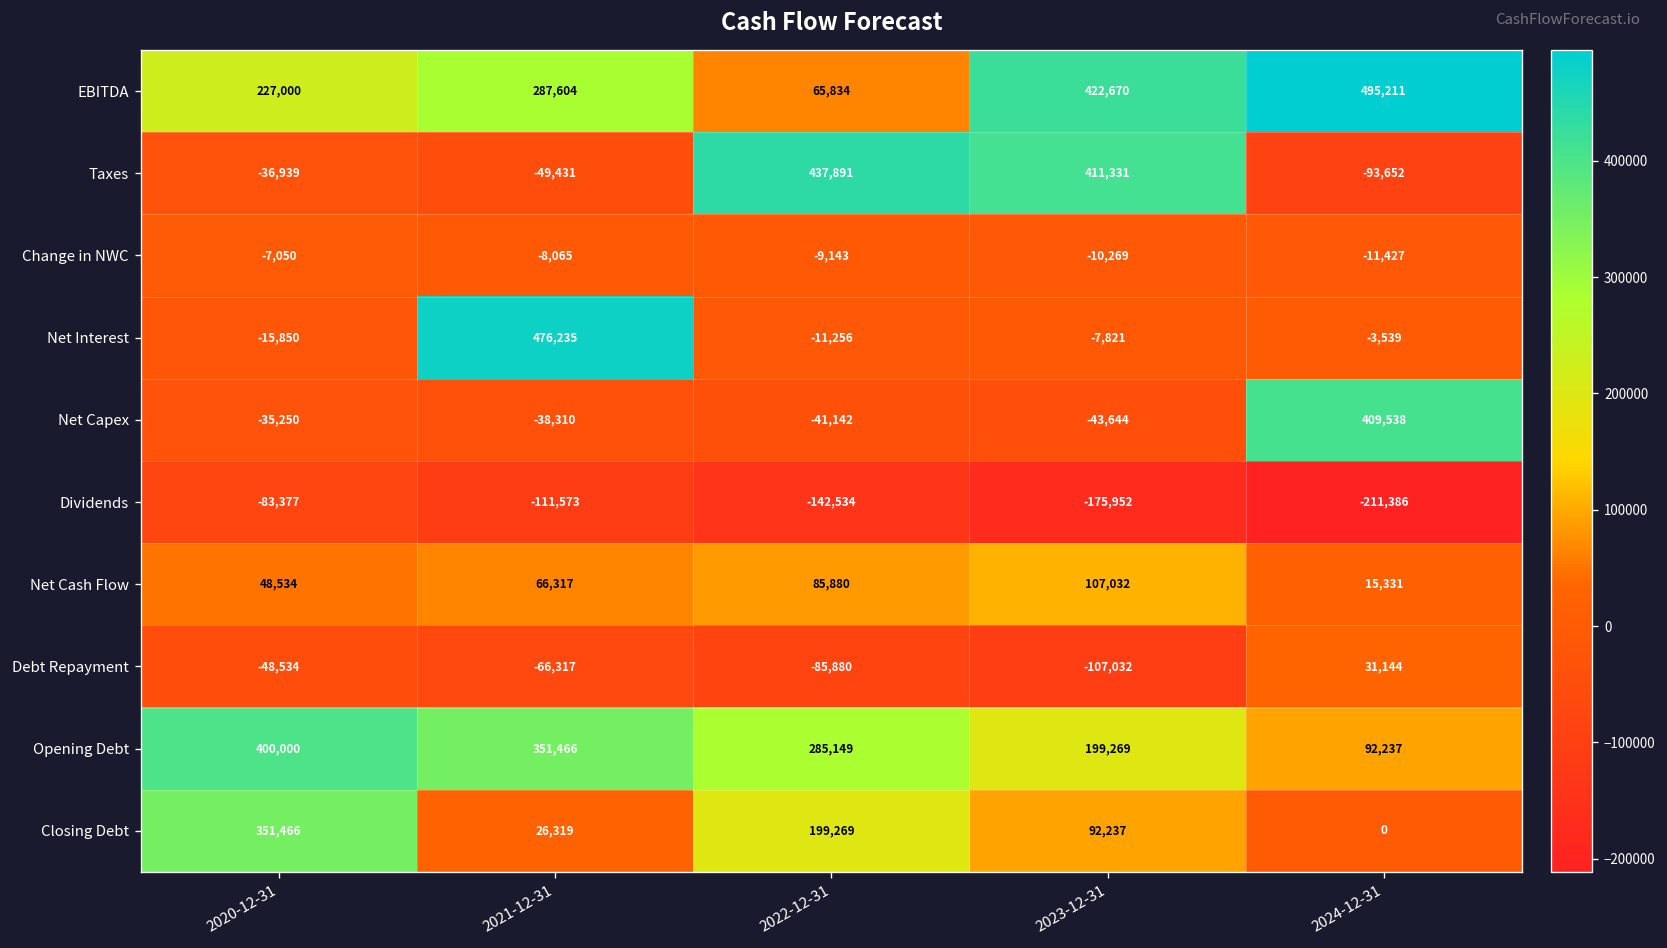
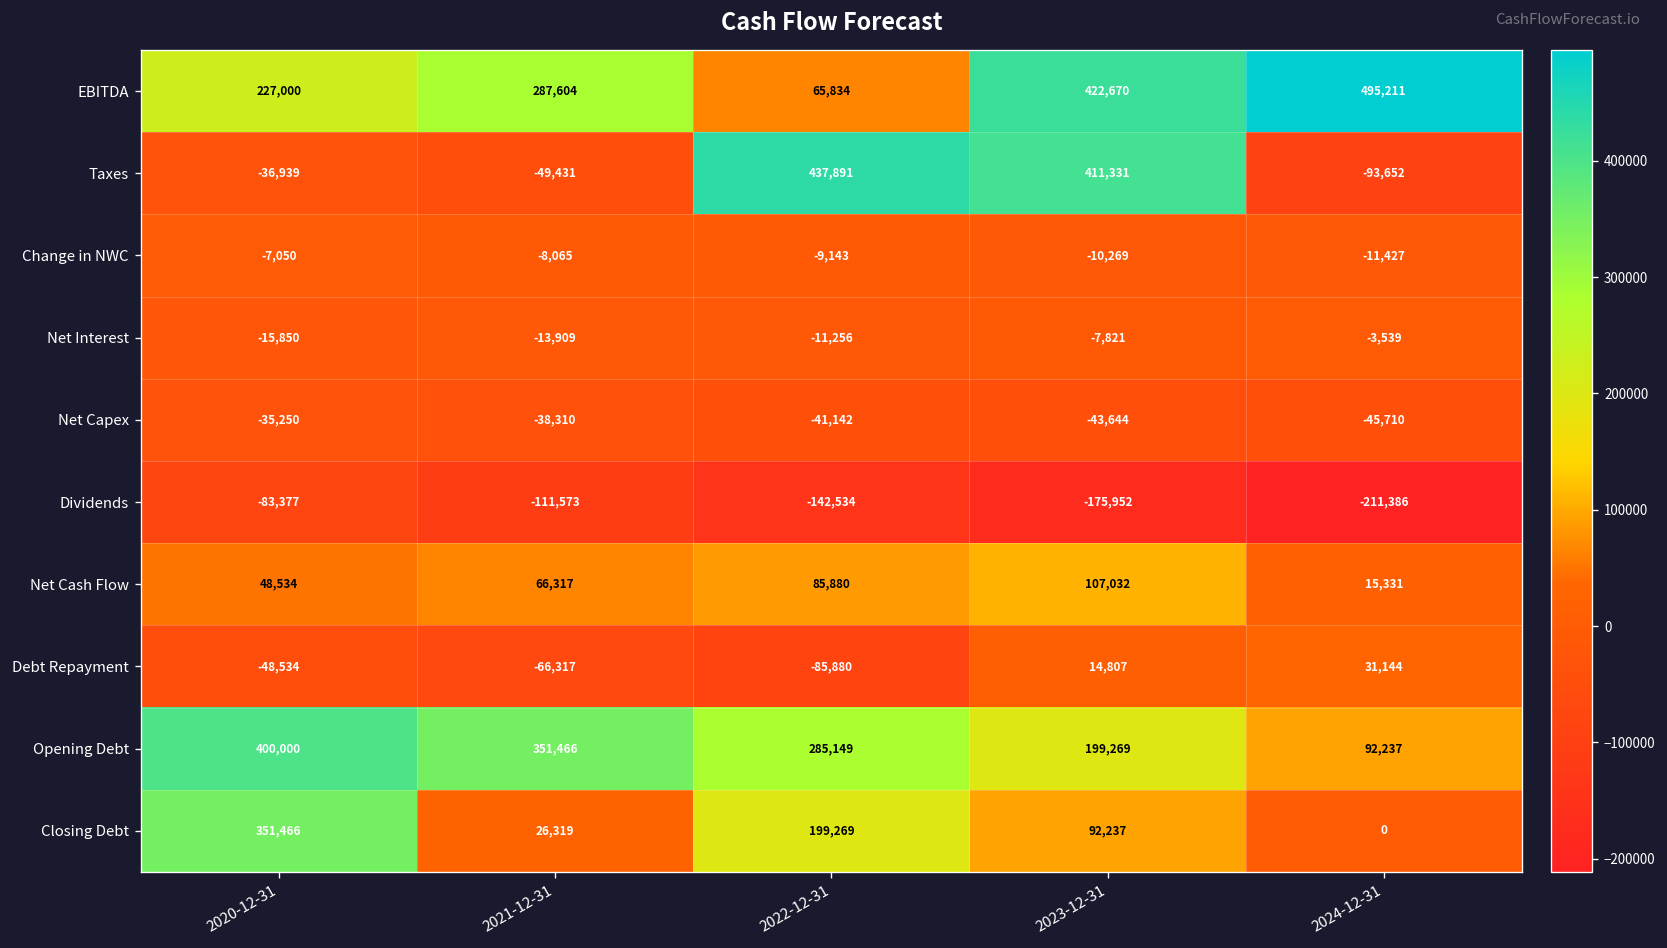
Net Interest, 2021-12-31: 476,235 -> -13,909
Net Capex, 2024-12-31: 409,538 -> -45,710
Debt Repayment, 2023-12-31: -107,032 -> 14,807
